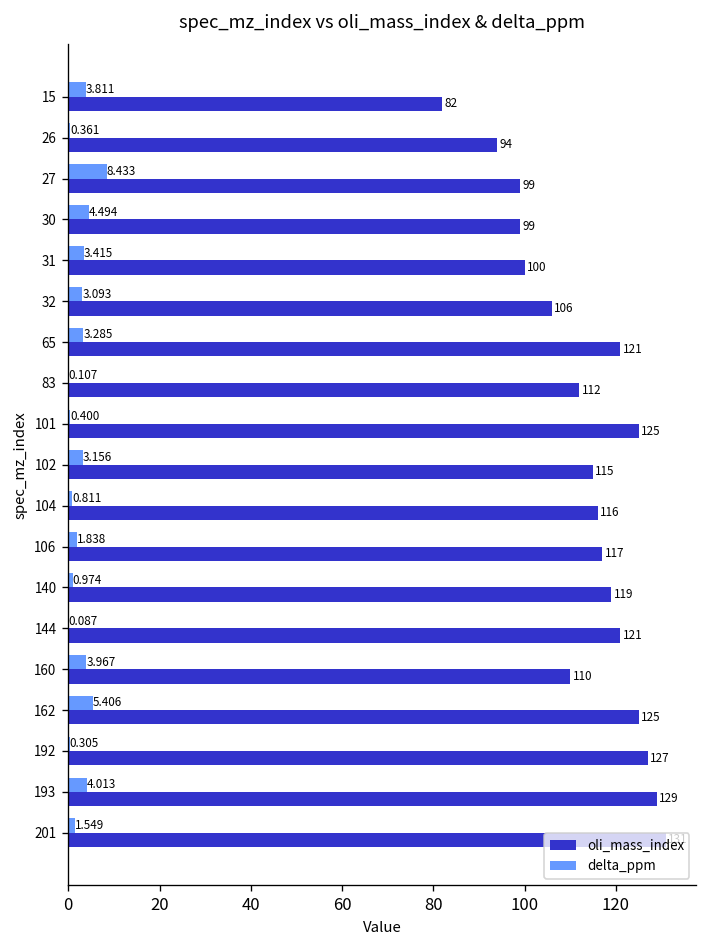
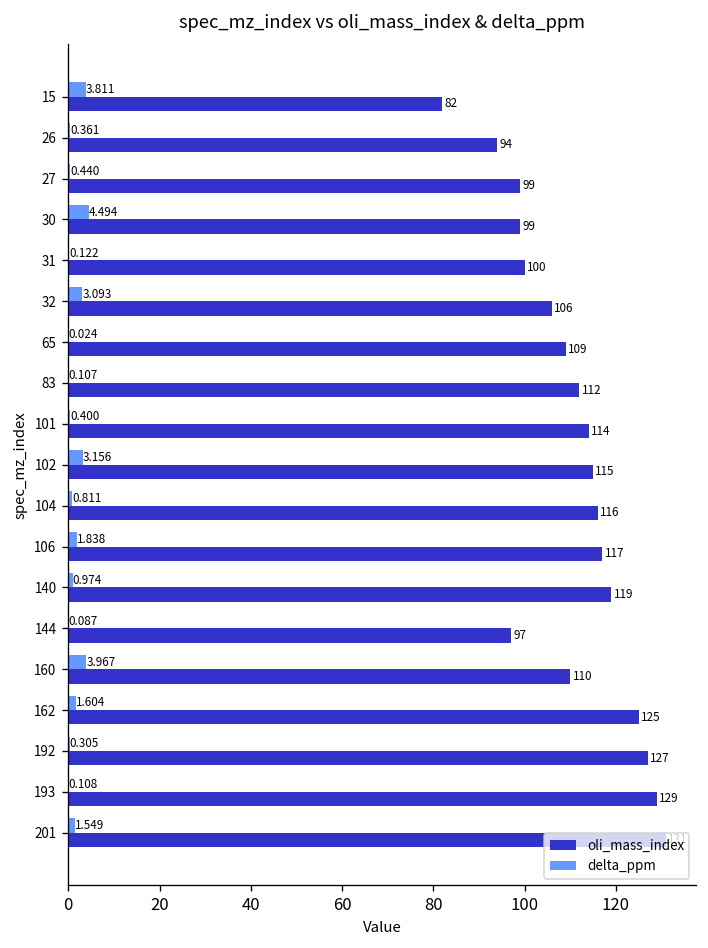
delta_ppm, 27: 8.433 -> 0.440
delta_ppm, 31: 3.415 -> 0.122
delta_ppm, 65: 3.285 -> 0.024
oli_mass_index, 65: 121 -> 109
oli_mass_index, 101: 125 -> 114
oli_mass_index, 144: 121 -> 97
delta_ppm, 162: 5.406 -> 1.604
delta_ppm, 193: 4.013 -> 0.108
